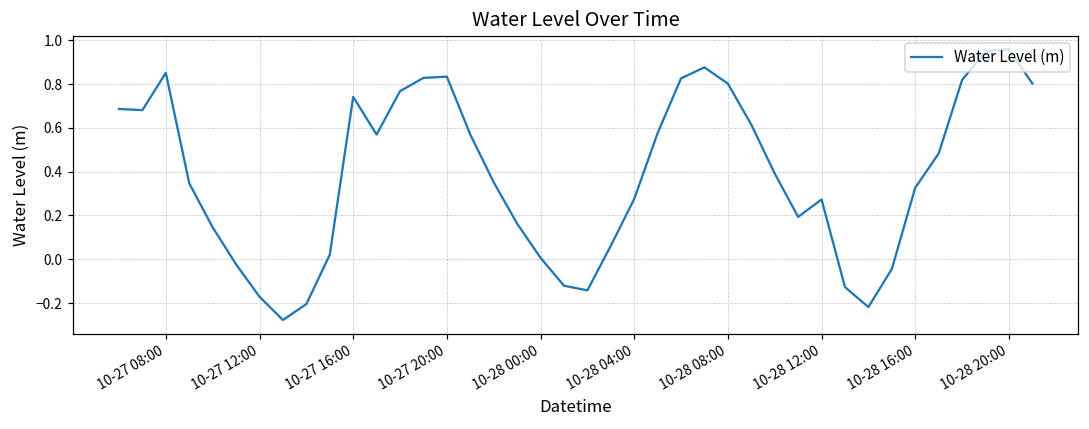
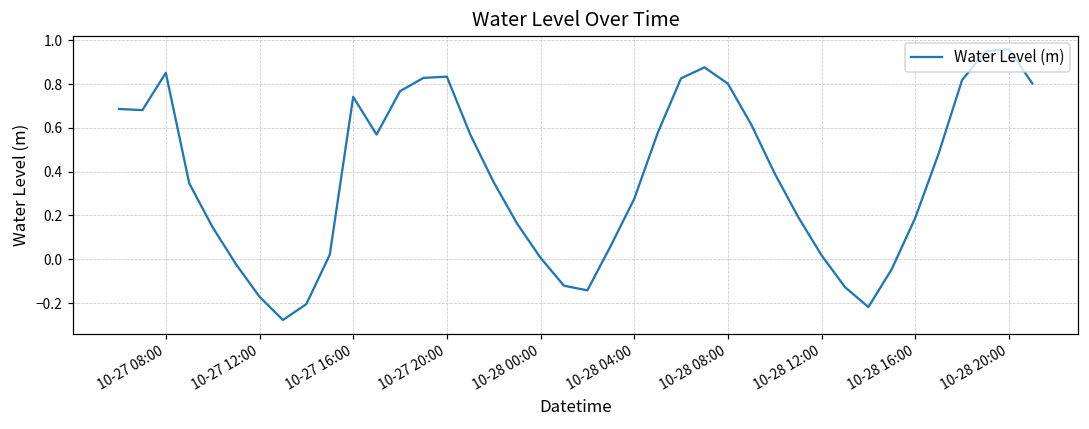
10-28 12:00: 0.27 -> 0.02
10-28 16:00: 0.33 -> 0.19
